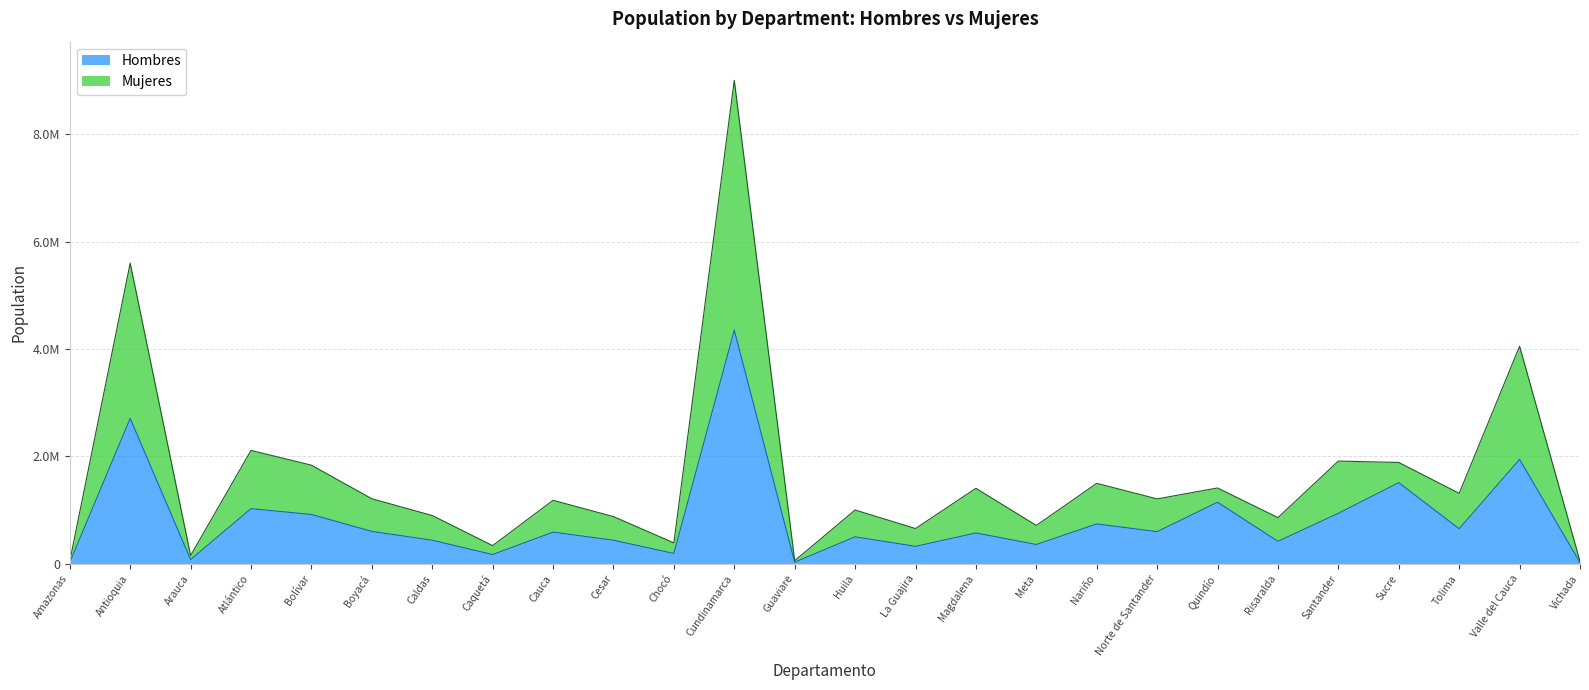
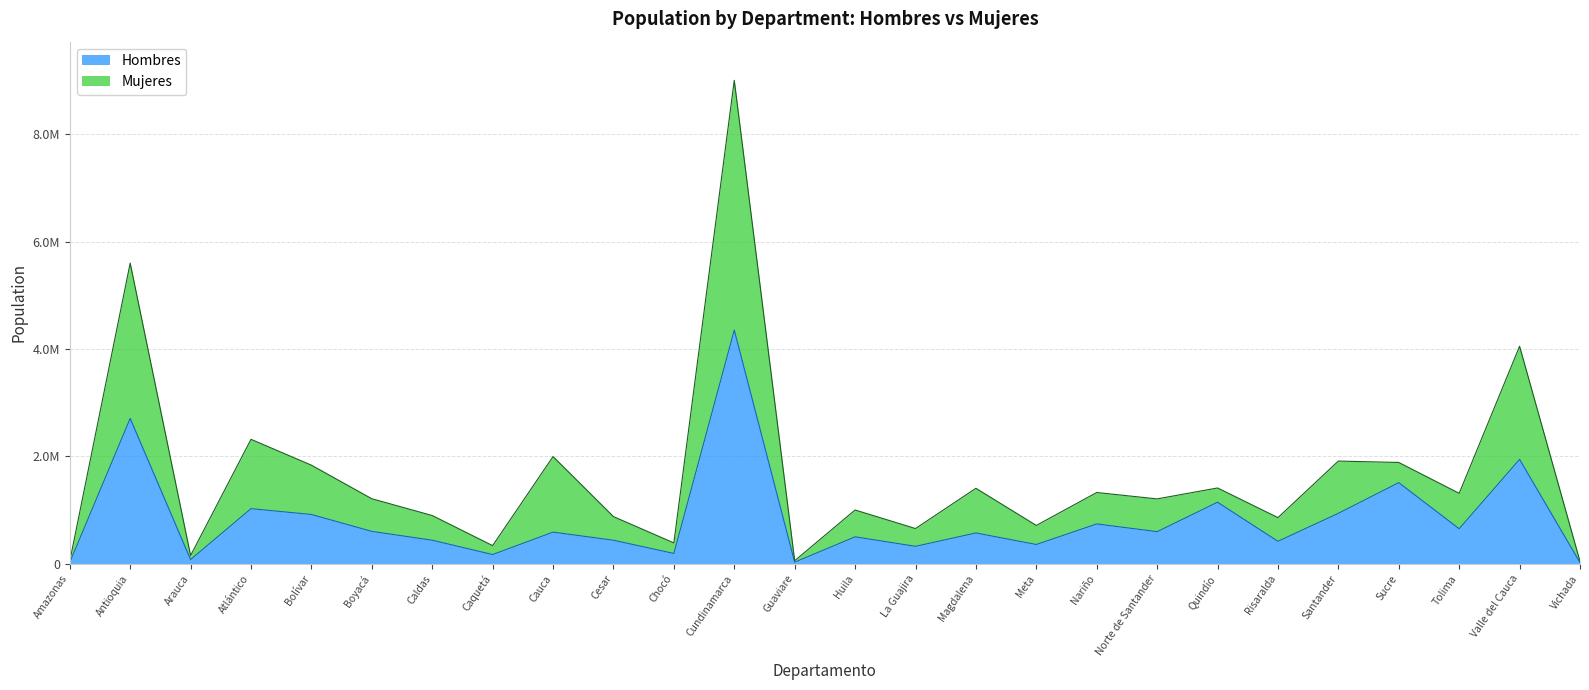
Mujeres, Atlántico: 1100000 -> 1300000
Mujeres, Cauca: 600000 -> 1400000
Mujeres, Nariño: 800000 -> 600000
